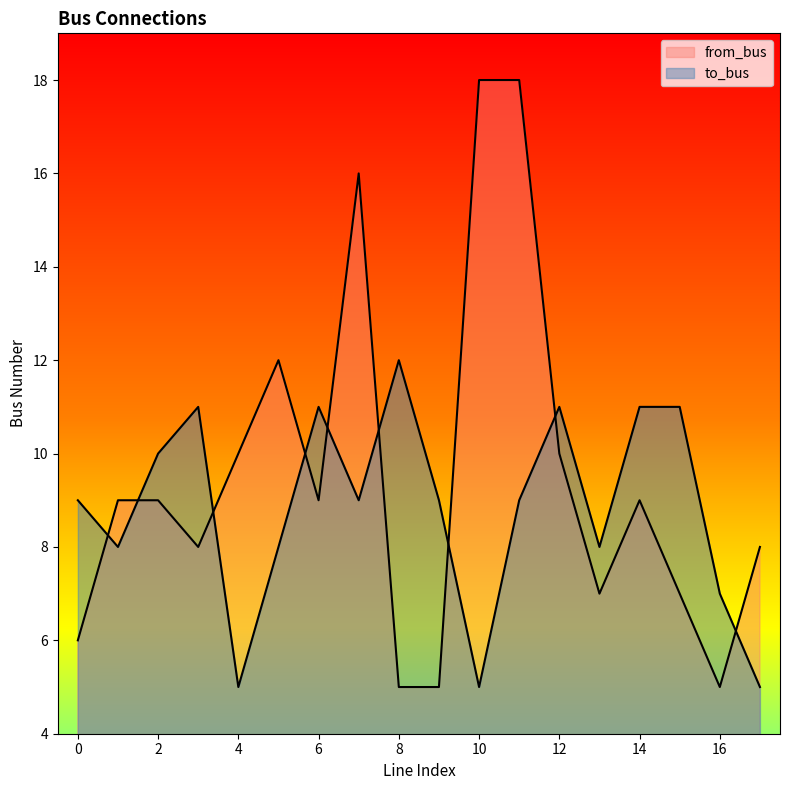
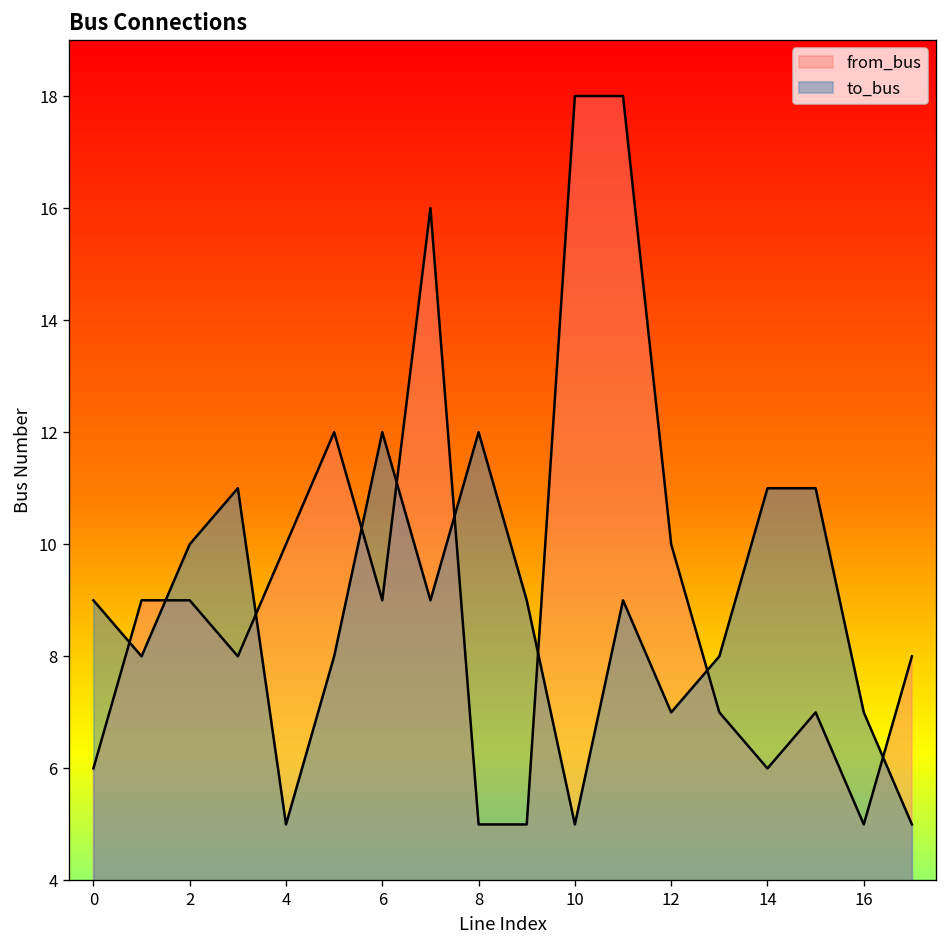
to_bus, 6: 11 -> 12
to_bus, 12: 11 -> 7
from_bus, 14: 9 -> 6
